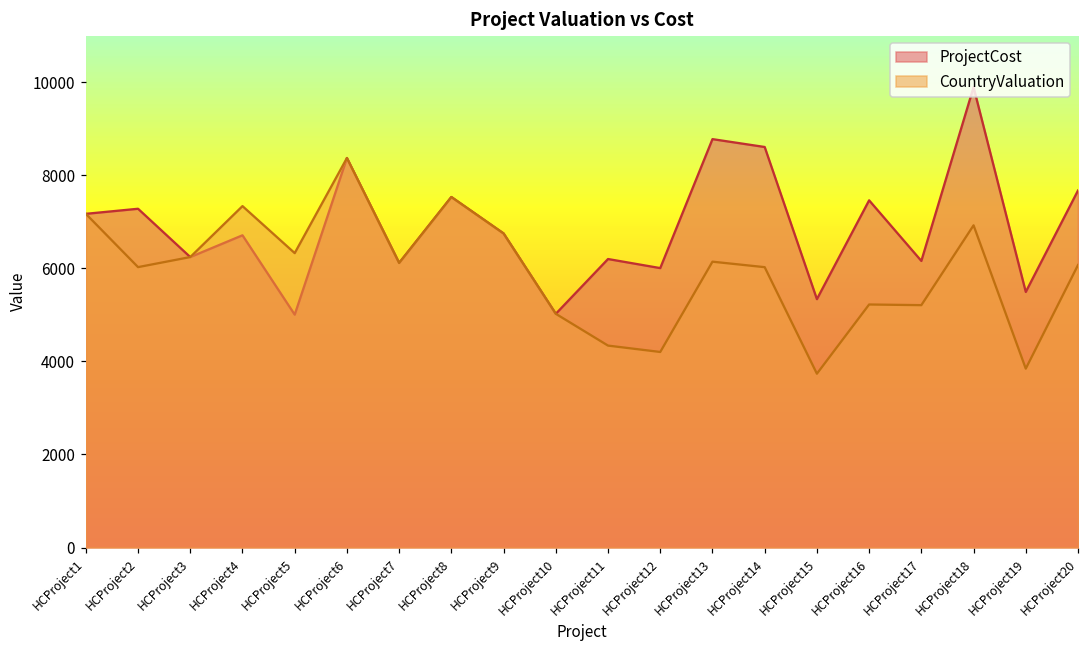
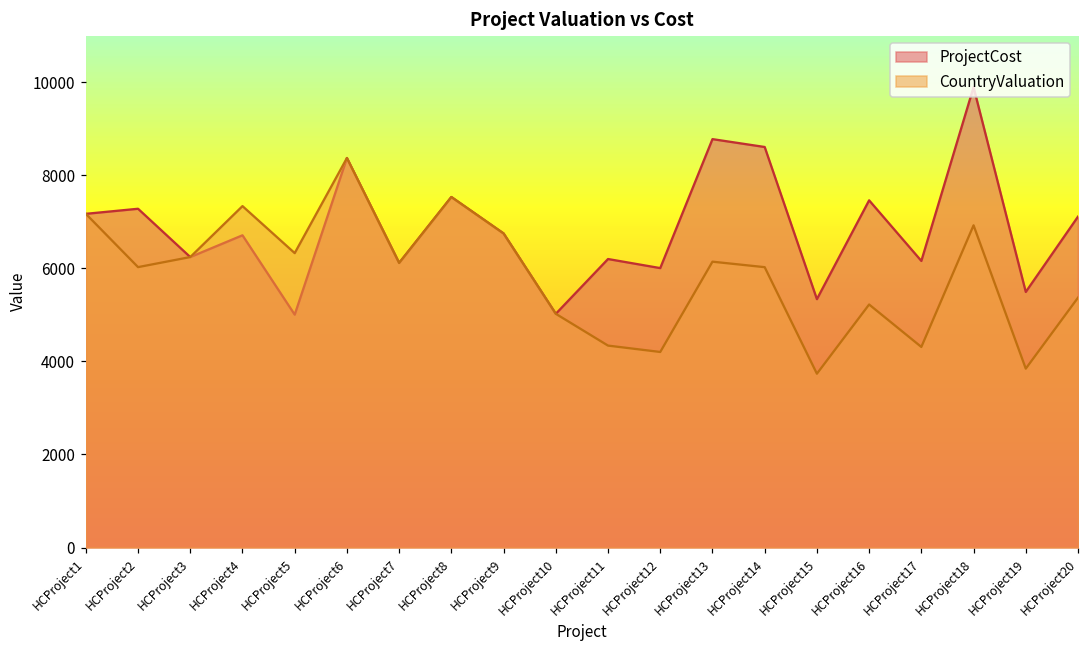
CountryValuation, HCProject17: 5200 -> 4300
ProjectCost, HCProject20: 7700 -> 7100
CountryValuation, HCProject20: 6100 -> 5400
